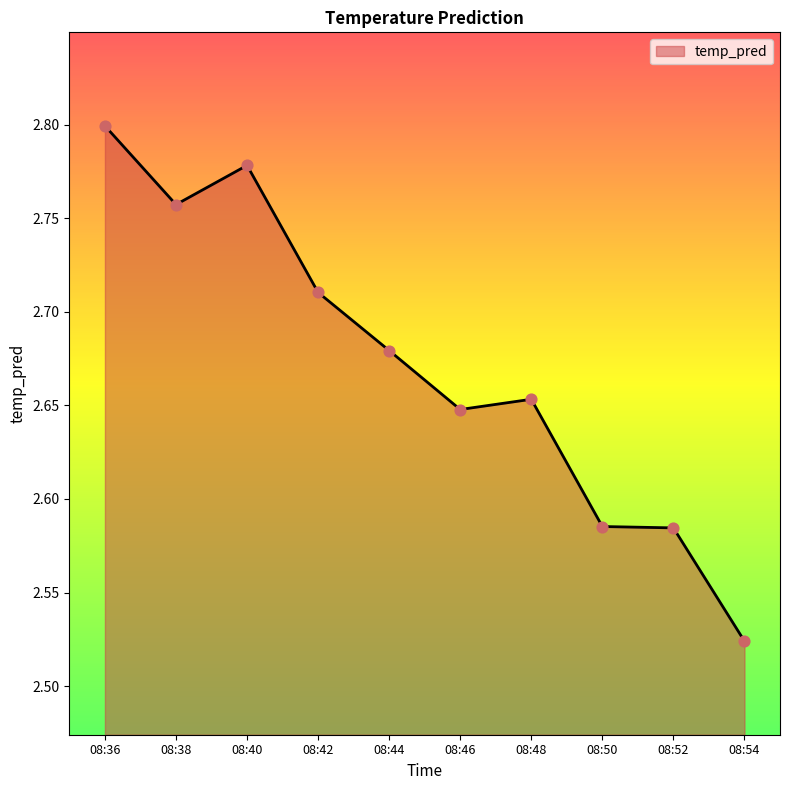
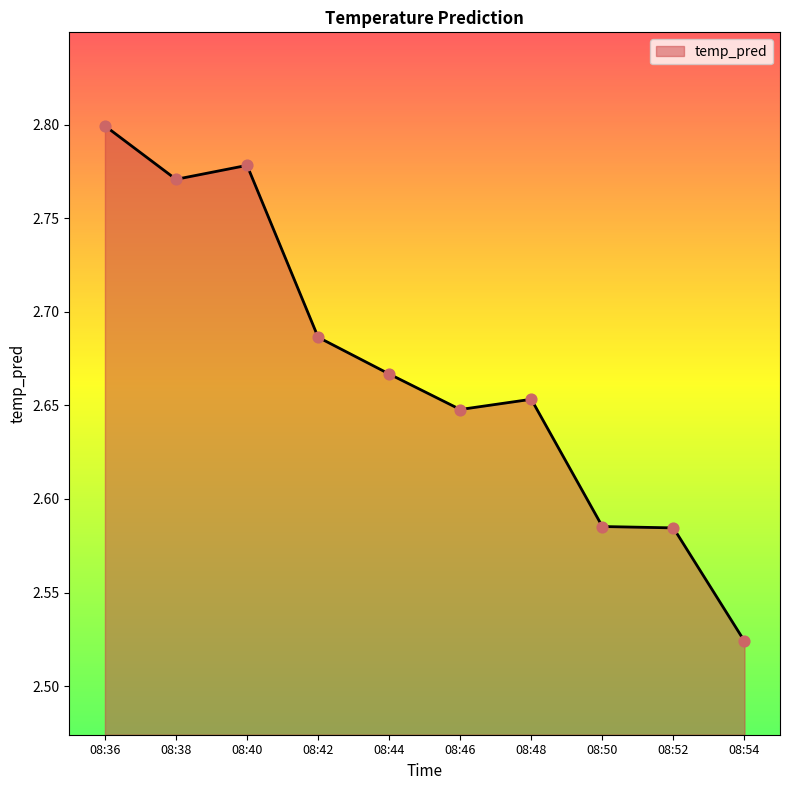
08:38: 2.757 -> 2.771
08:42: 2.710 -> 2.686
08:44: 2.679 -> 2.667
